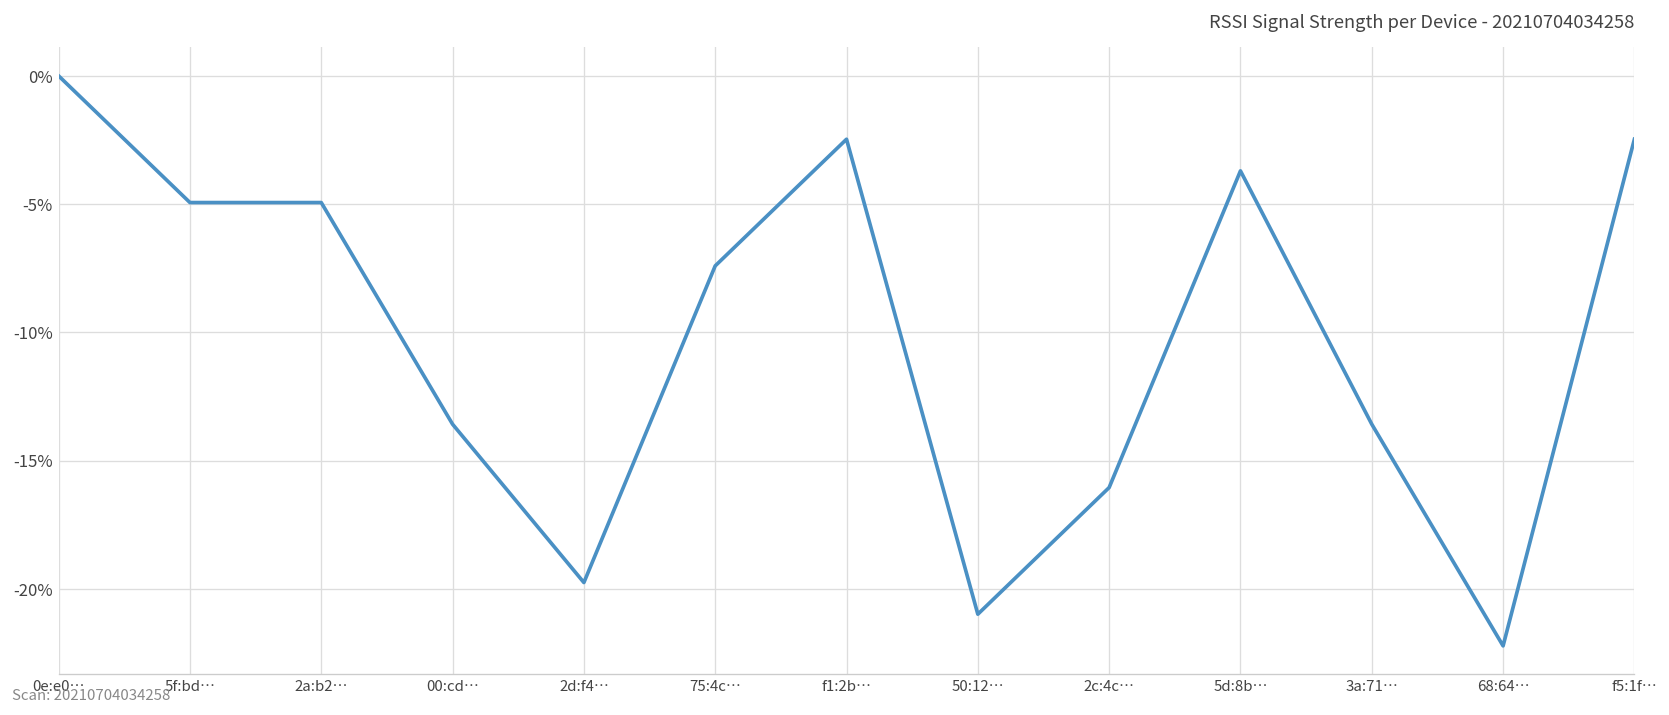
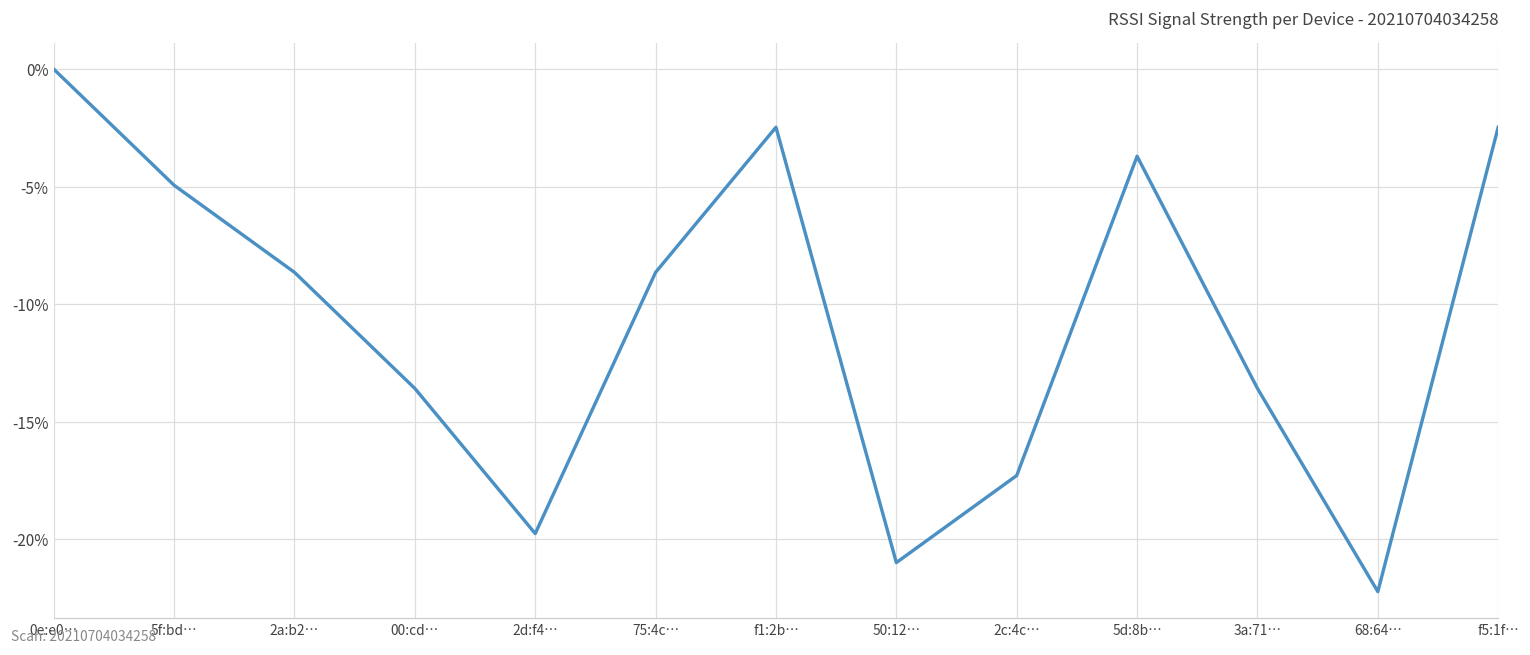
2a:b2…: -4.9% -> -8.6%
75:4c…: -7.4% -> -8.6%
2c:4c…: -16.0% -> -17.3%
